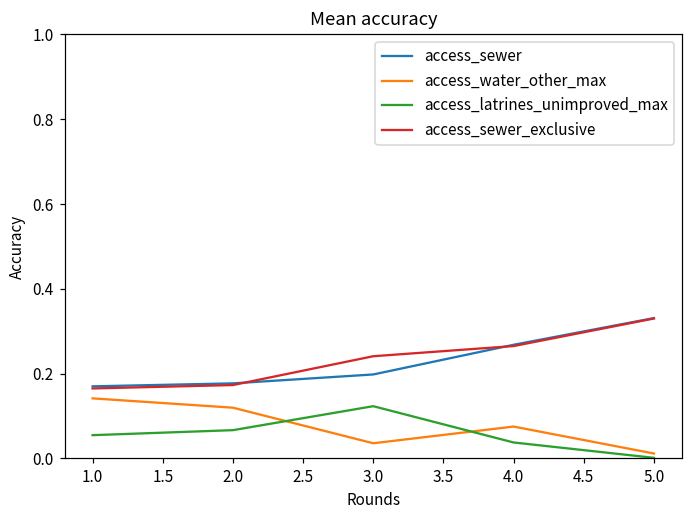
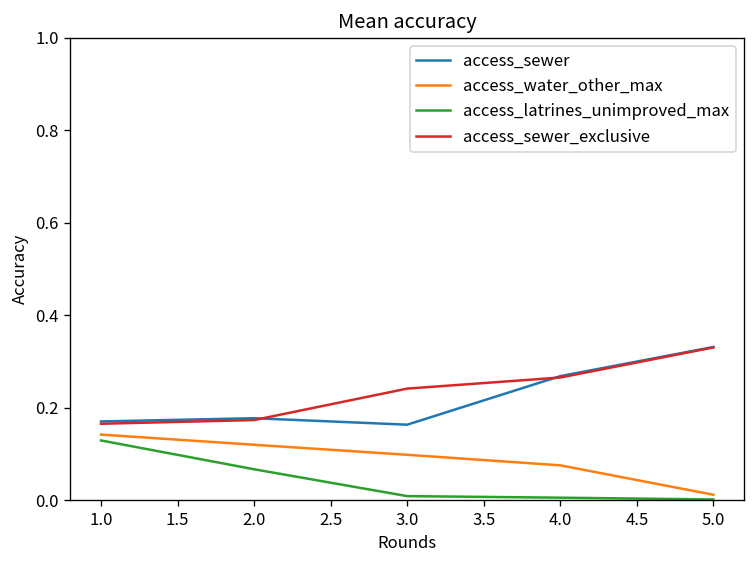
access_latrines_unimproved_max, 1.0: 0.05 -> 0.13
access_sewer, 3.0: 0.20 -> 0.16
access_water_other_max, 3.0: 0.04 -> 0.10
access_latrines_unimproved_max, 3.0: 0.12 -> 0.01
access_latrines_unimproved_max, 4.0: 0.04 -> 0.01
